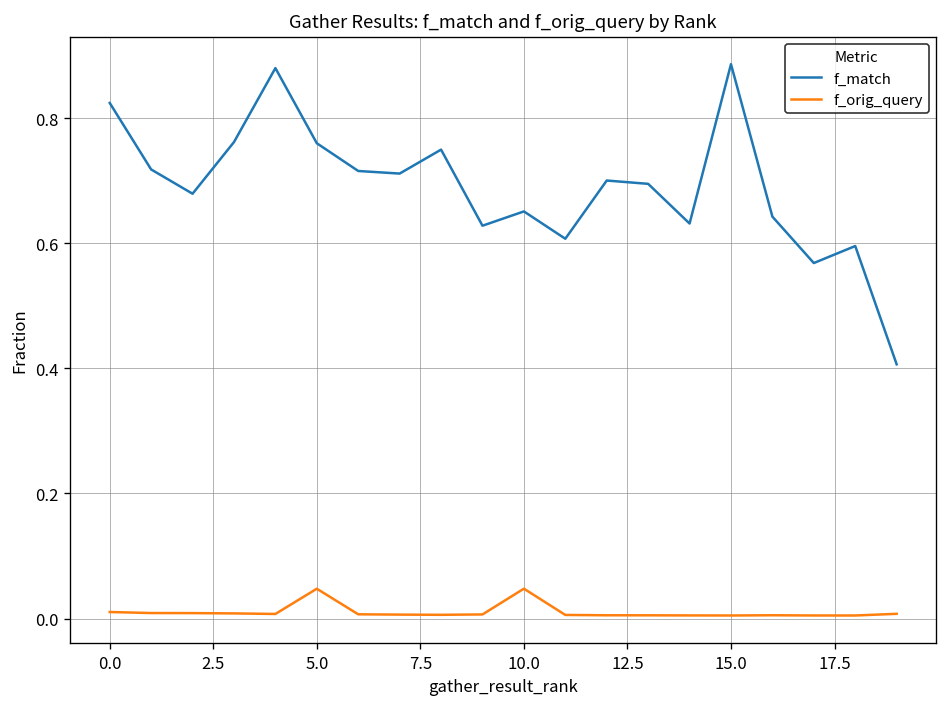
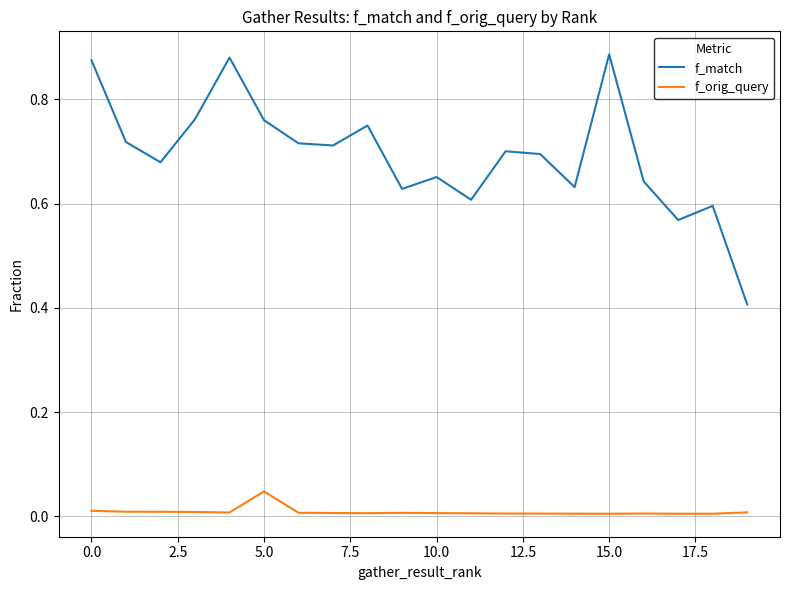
f_match, 0.0: 0.82 -> 0.87
f_orig_query, 10.0: 0.05 -> 0.01
